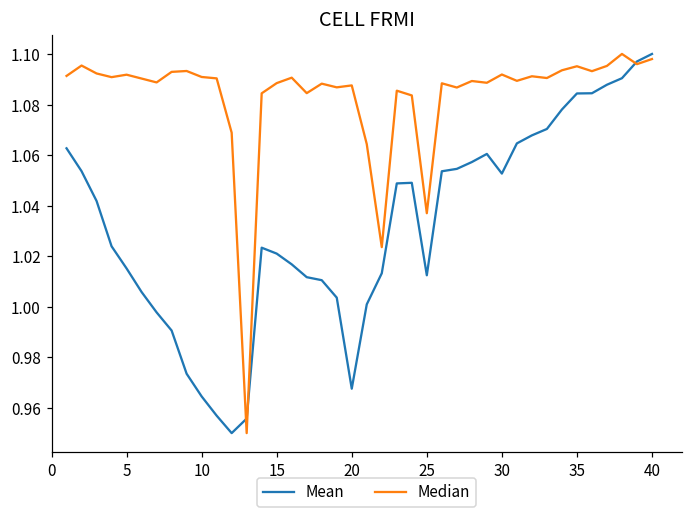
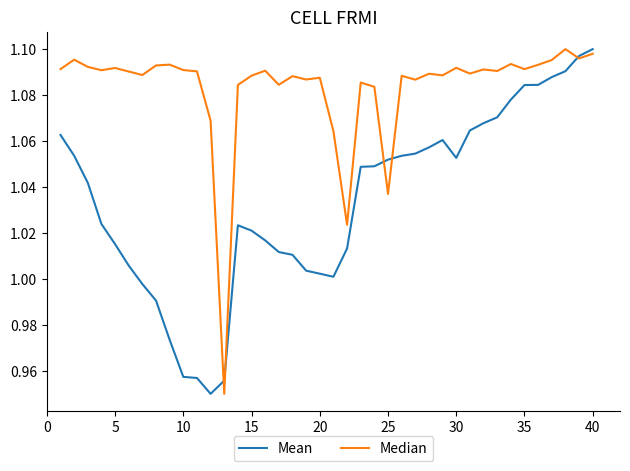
Mean, 10: 0.965 -> 0.957
Mean, 20: 0.968 -> 1.002
Mean, 25: 1.012 -> 1.052
Median, 35: 1.095 -> 1.091
